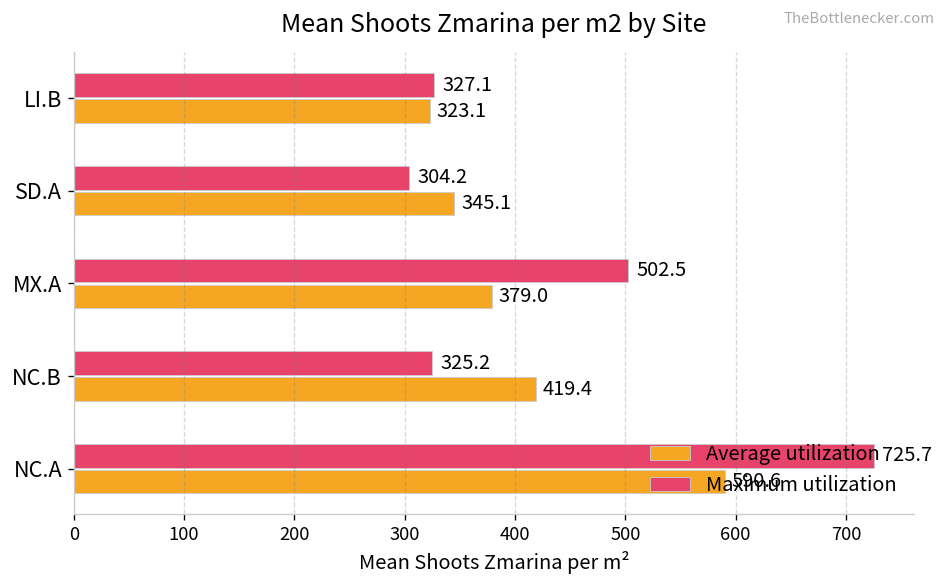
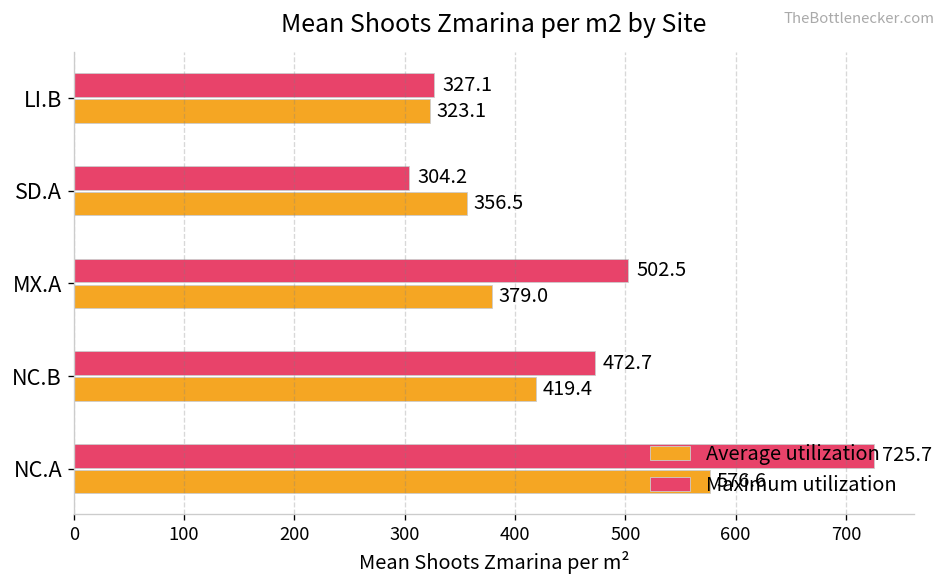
Average utilization, SD.A: 345.1 -> 356.5
Maximum utilization, NC.B: 325.2 -> 472.7
Average utilization, NC.A: 590.6 -> 576.6
